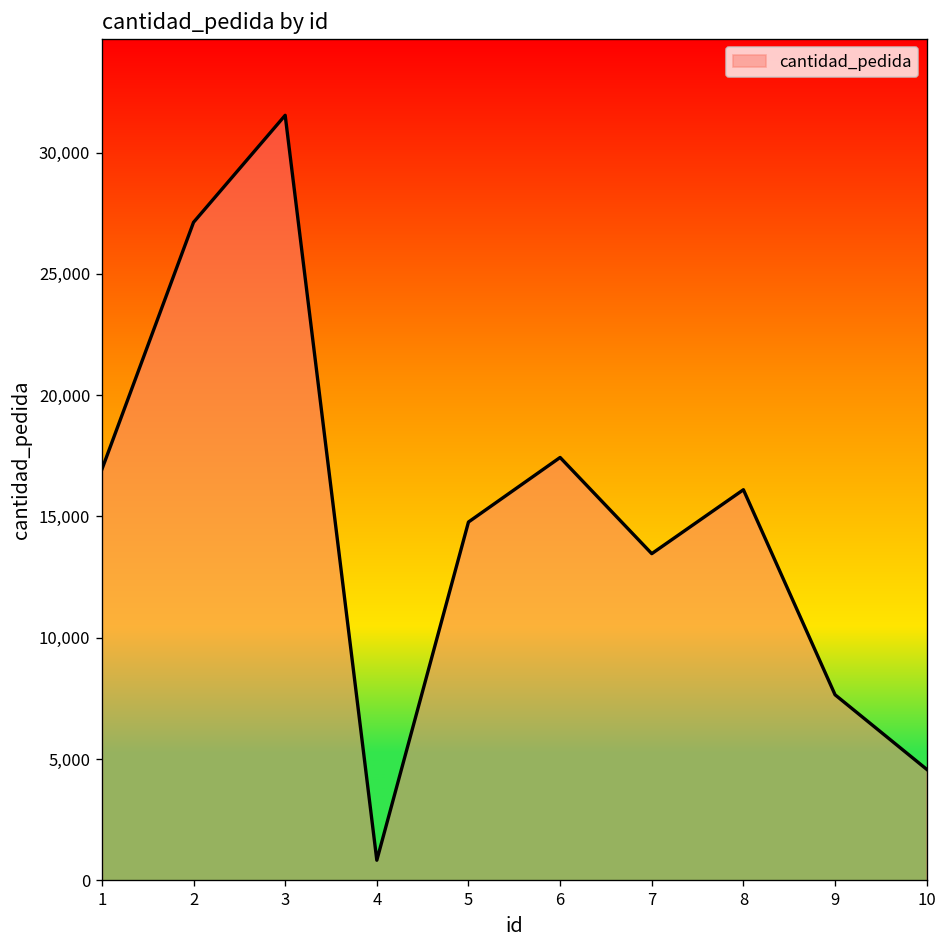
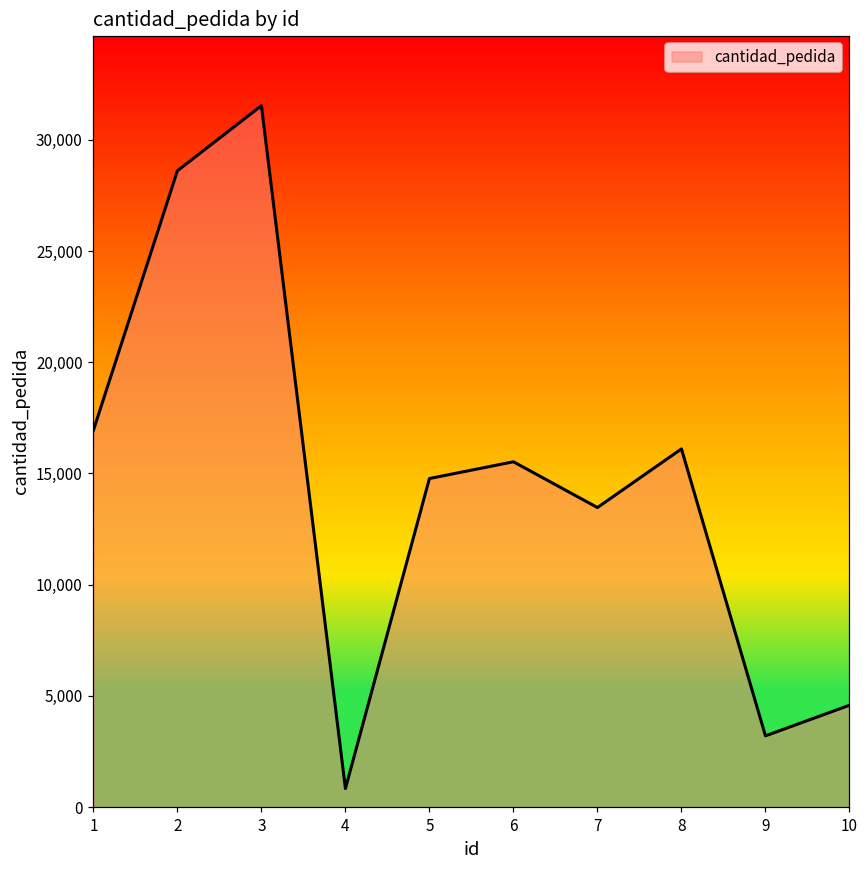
2: 27,100 -> 28,600
6: 17,400 -> 15,500
9: 7,700 -> 3,200
